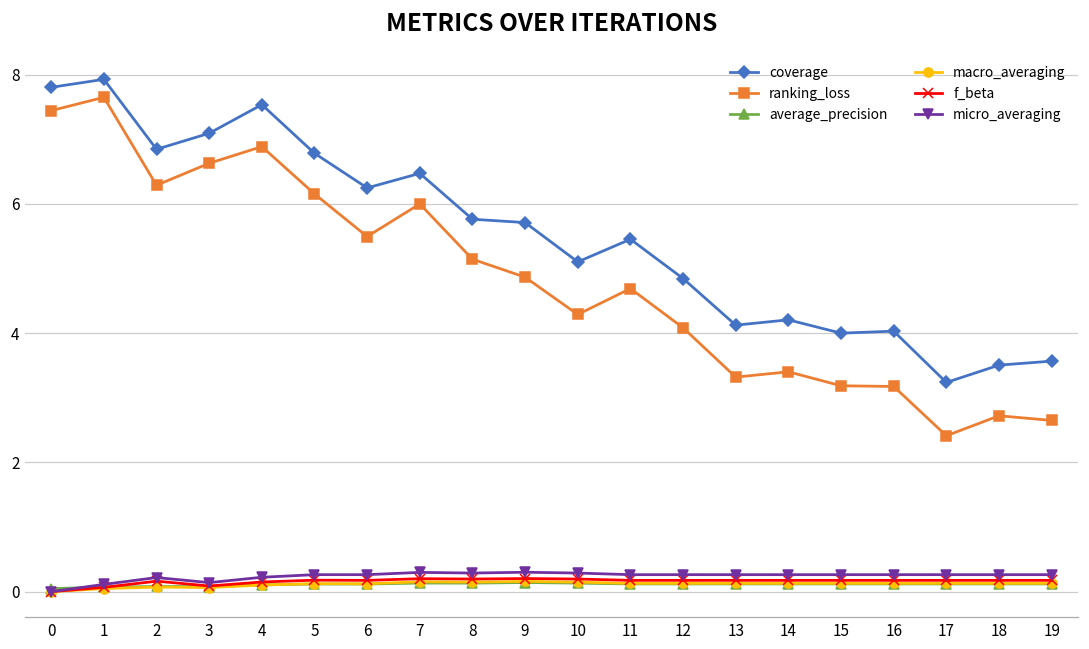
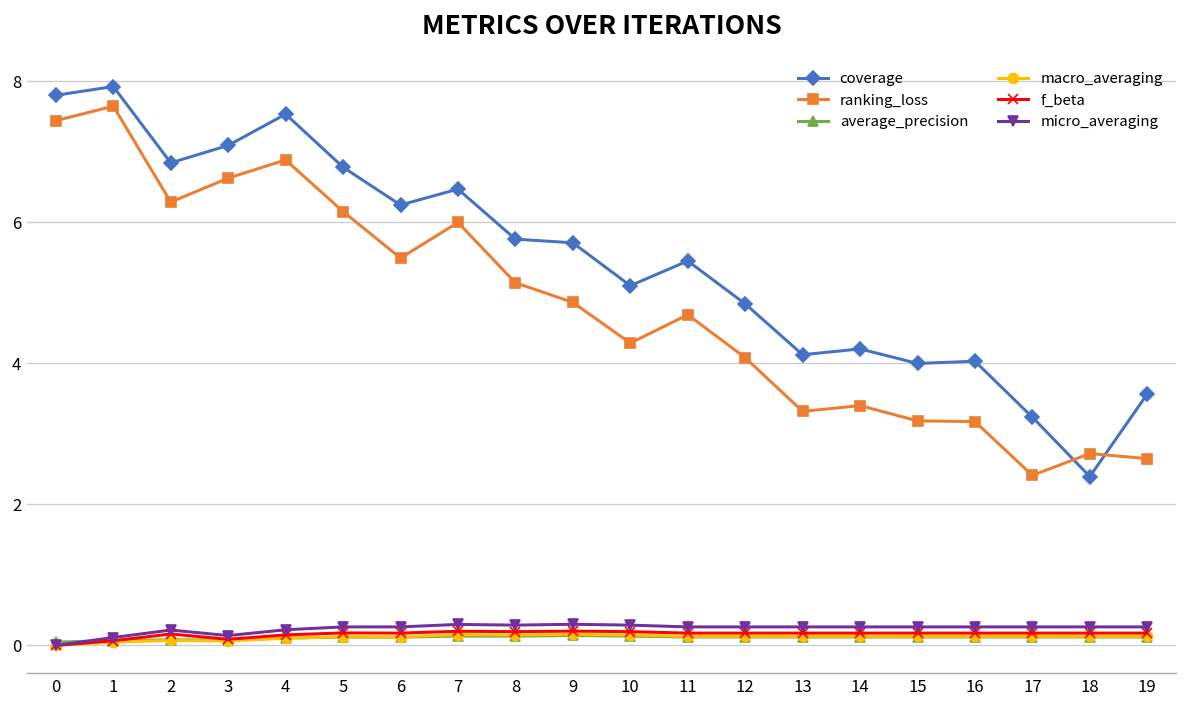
coverage, 18: 3.5 -> 2.4
